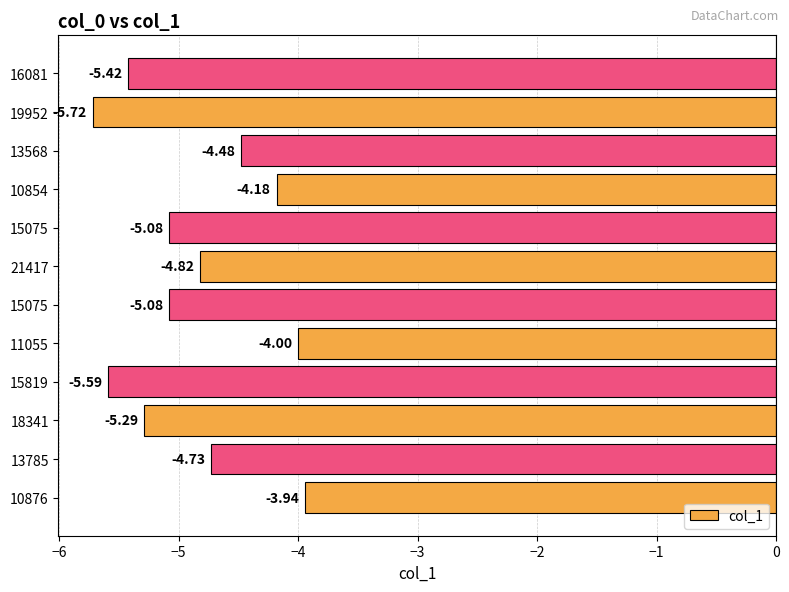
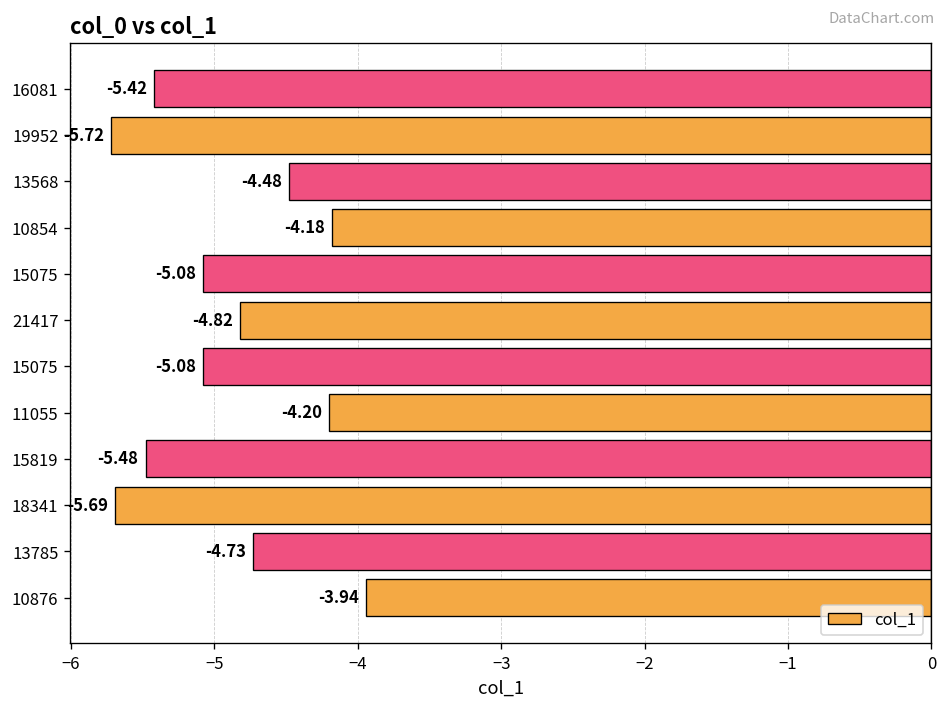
11055: -4.00 -> -4.20
15819: -5.59 -> -5.48
18341: -5.29 -> -5.69
